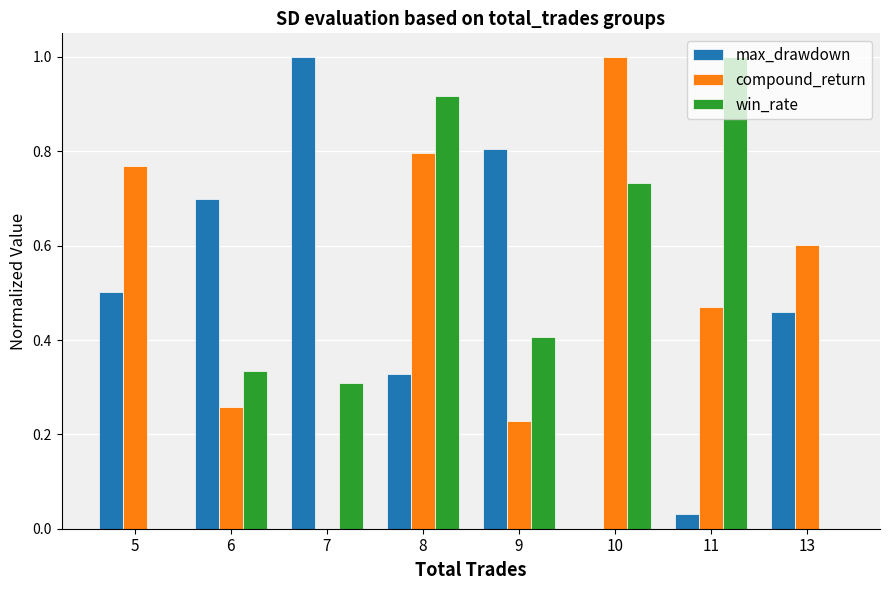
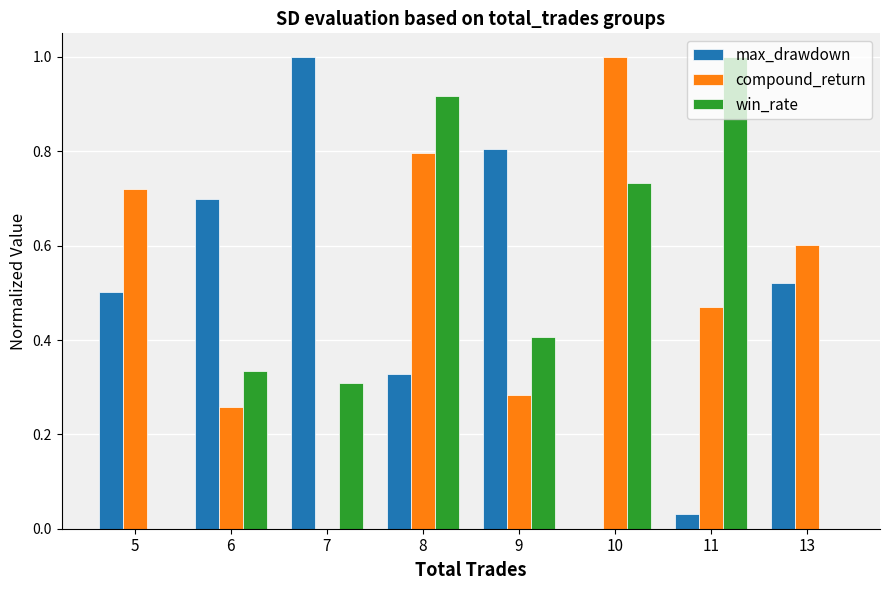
compound_return, 5: 0.77 -> 0.72
compound_return, 9: 0.23 -> 0.28
max_drawdown, 13: 0.46 -> 0.52
